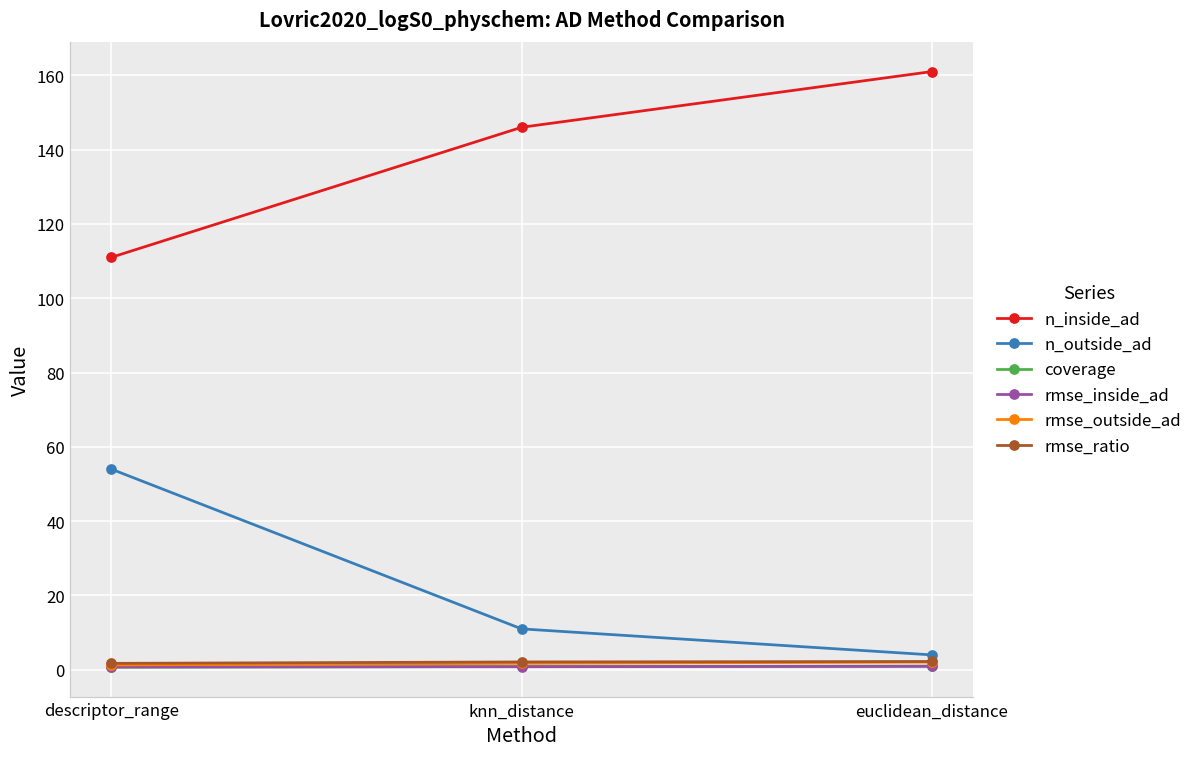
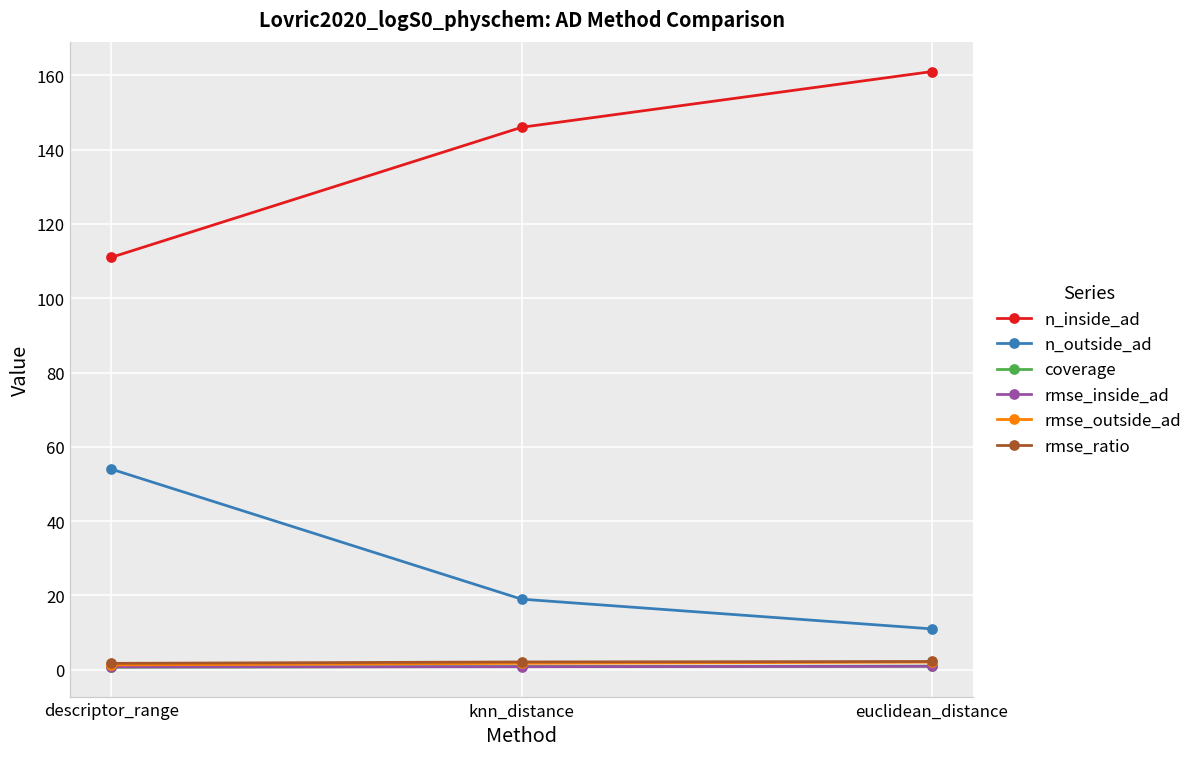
n_outside_ad, knn_distance: 11 -> 19
n_outside_ad, euclidean_distance: 4 -> 11
